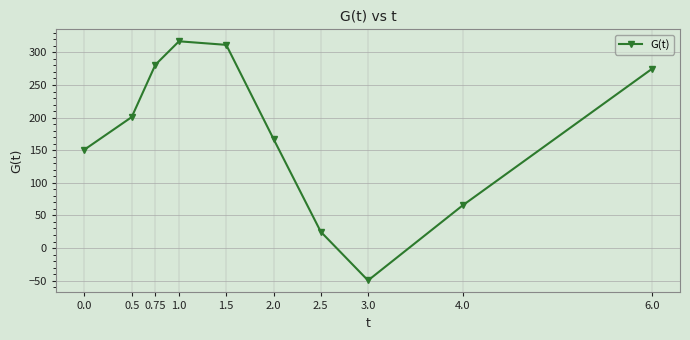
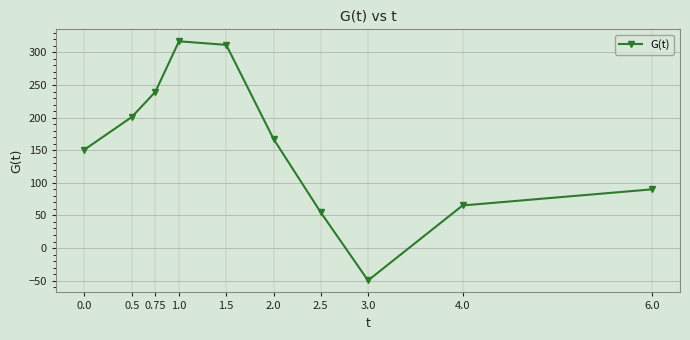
0.75: 280 -> 240
2.5: 20 -> 50
6.0: 270 -> 90
